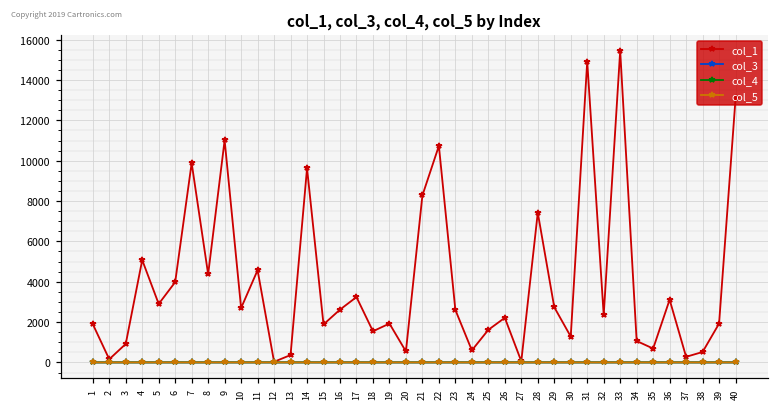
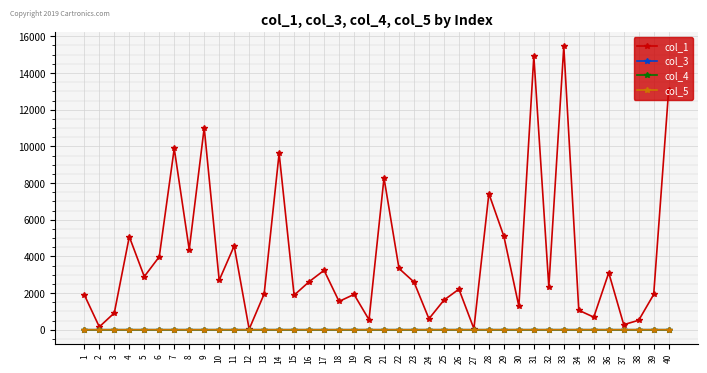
col_1, 13: 400 -> 1900
col_1, 22: 10700 -> 3300
col_1, 29: 2700 -> 5100
